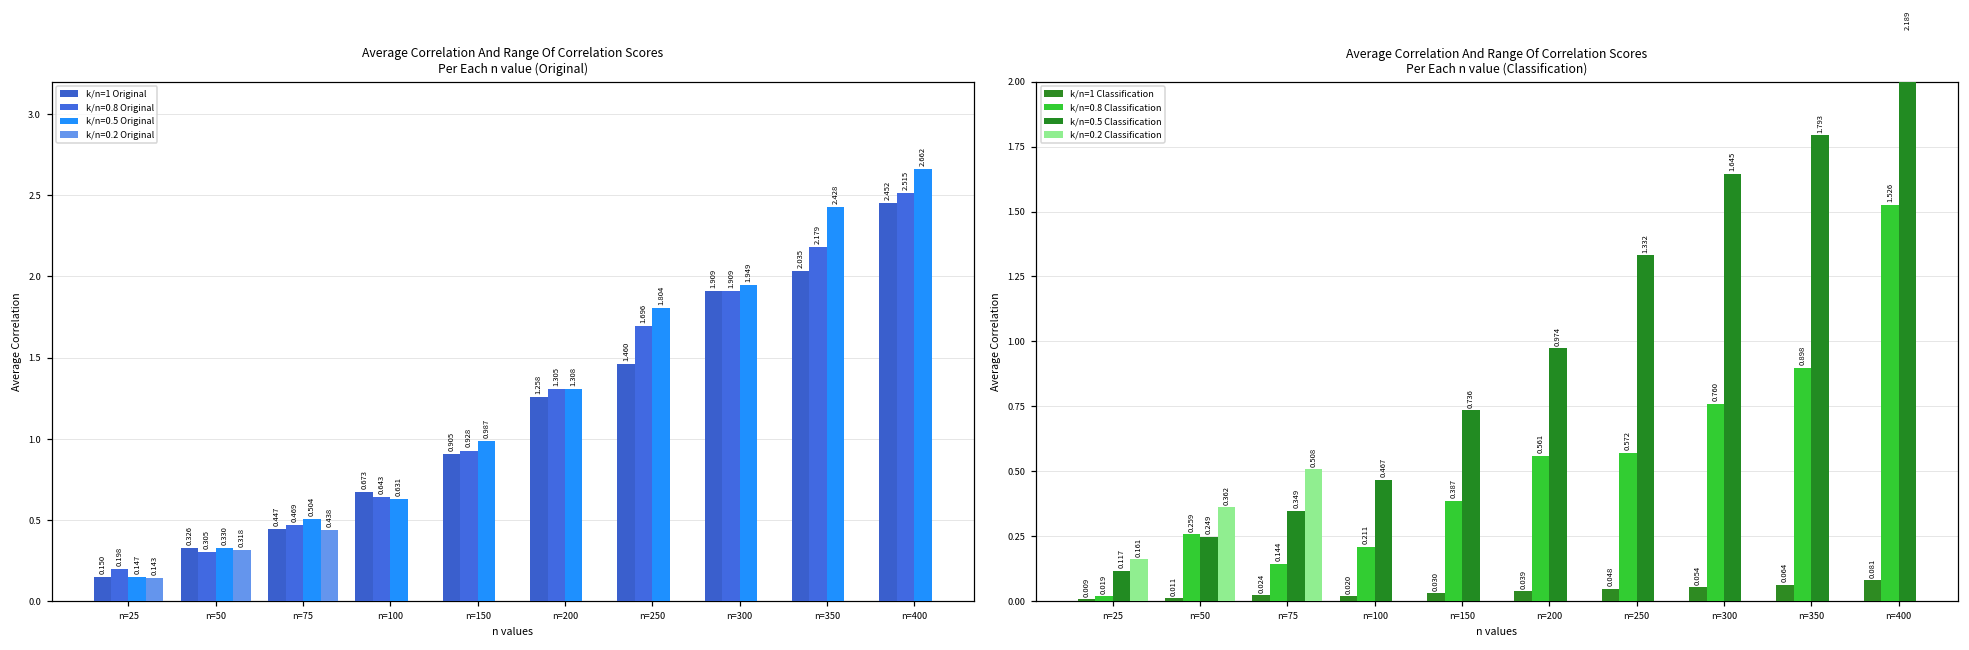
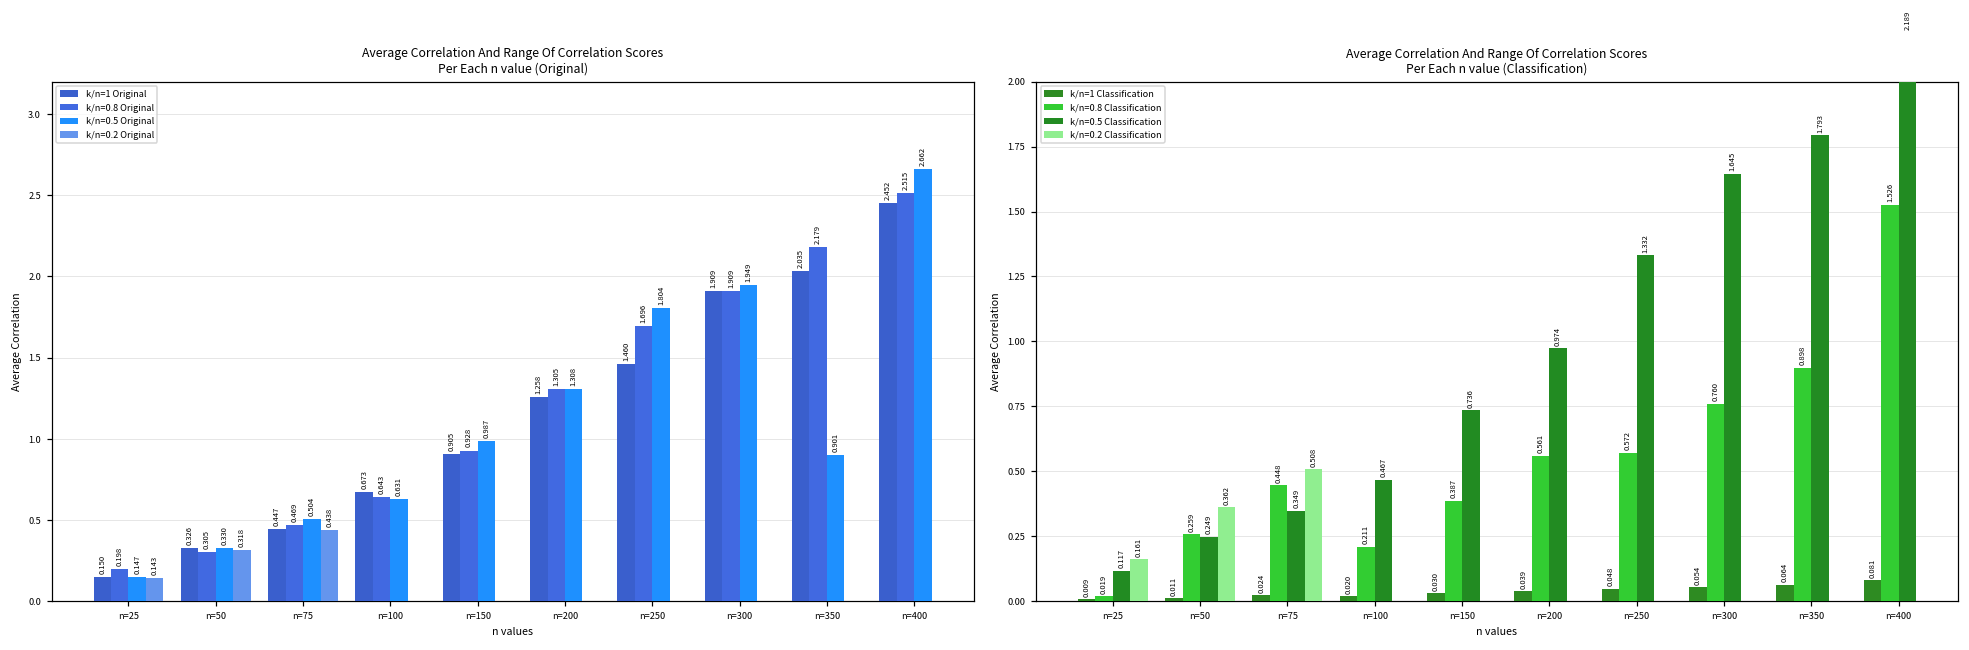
Average Correlation And Range Of Correlation Scores Per Each n value (Original), k/n=0.5 Original, n=350: 2.428 -> 0.901
Average Correlation And Range Of Correlation Scores Per Each n value (Classification), k/n=0.8 Classification, n=75: 0.144 -> 0.448
